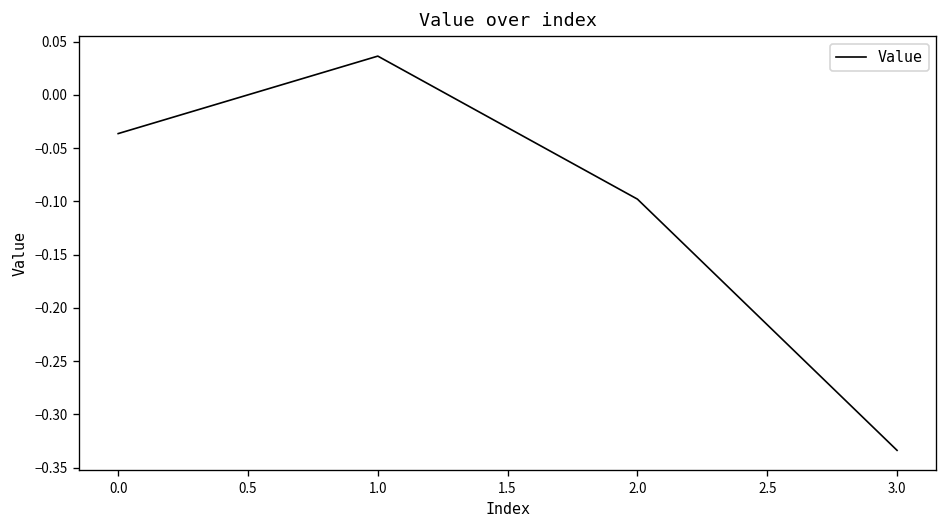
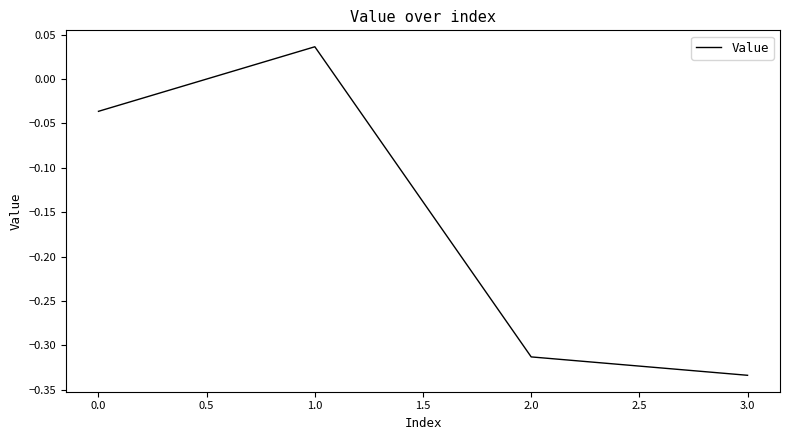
2.0: -0.10 -> -0.31
